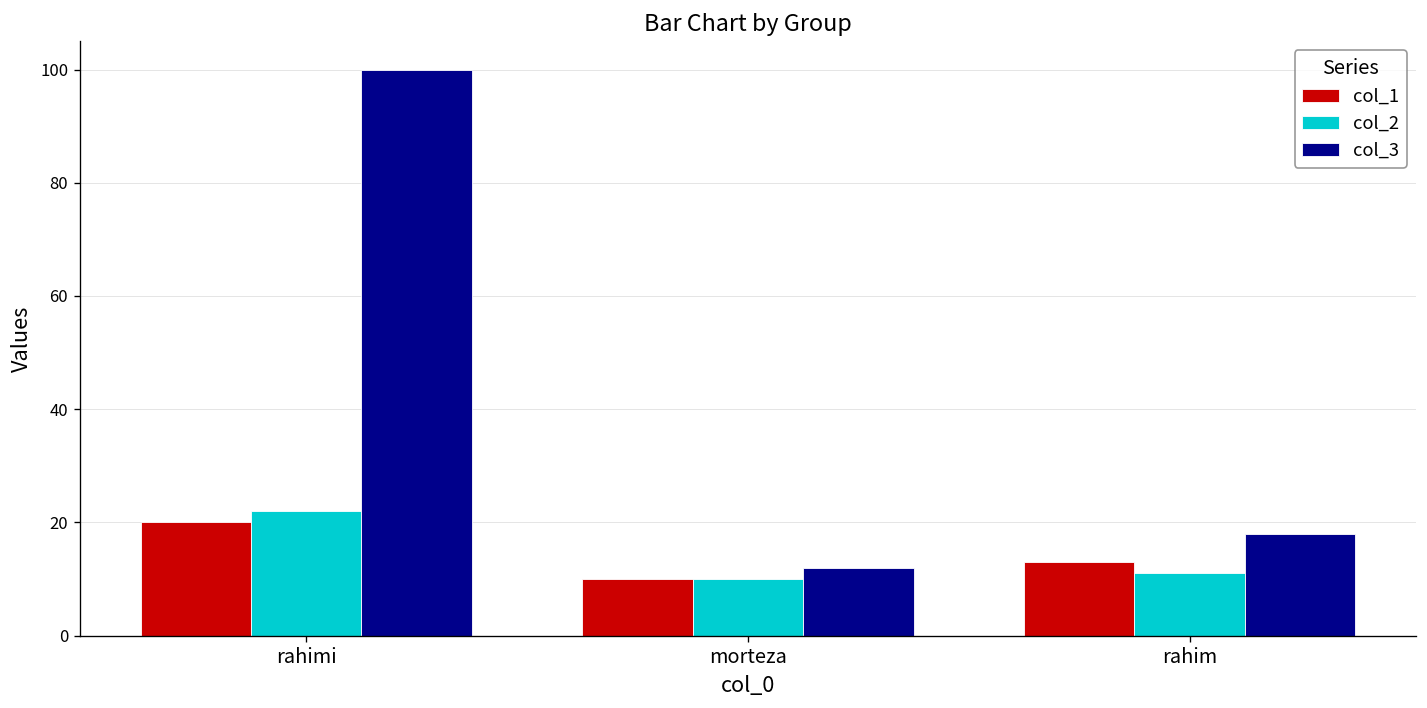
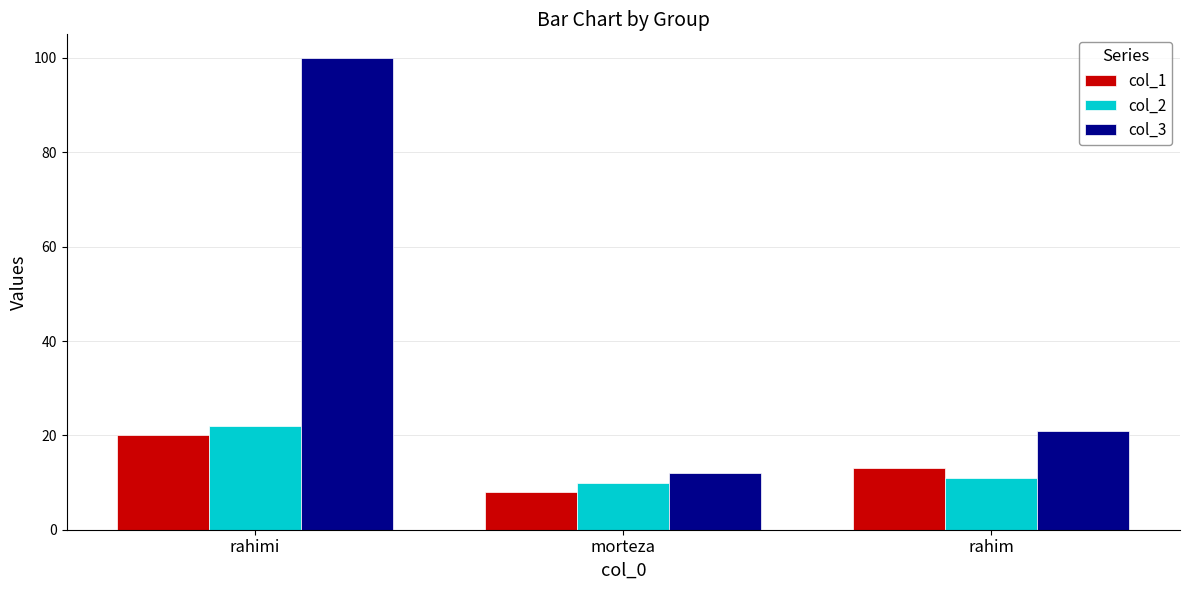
col_1, morteza: 10 -> 8
col_3, rahim: 18 -> 21
